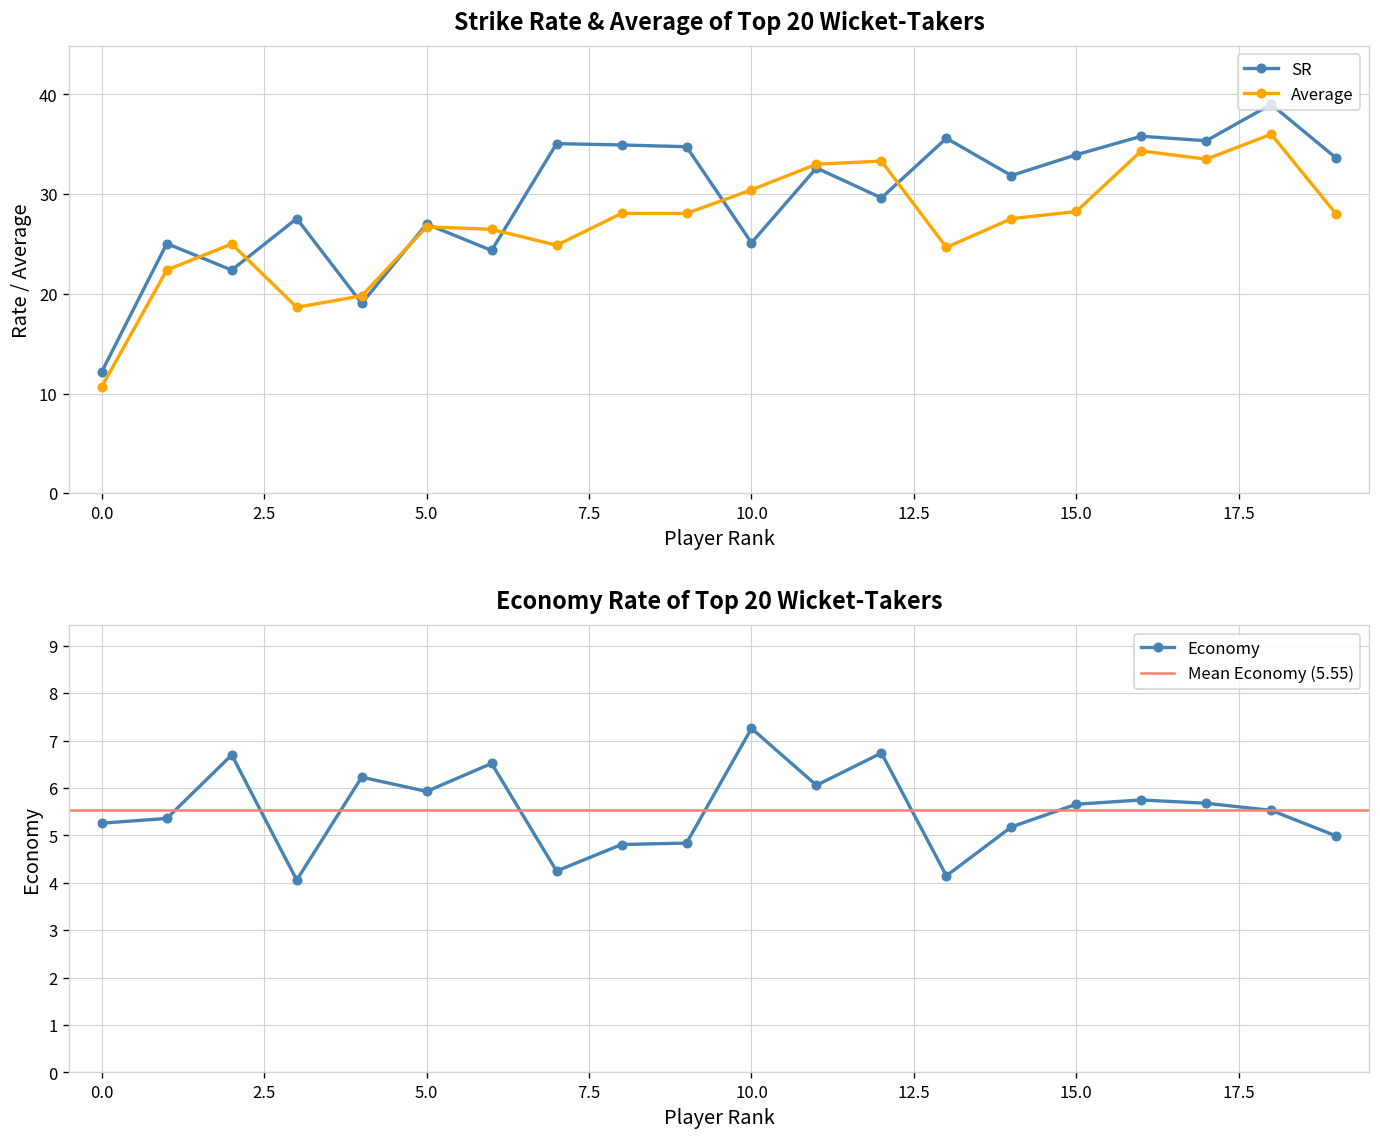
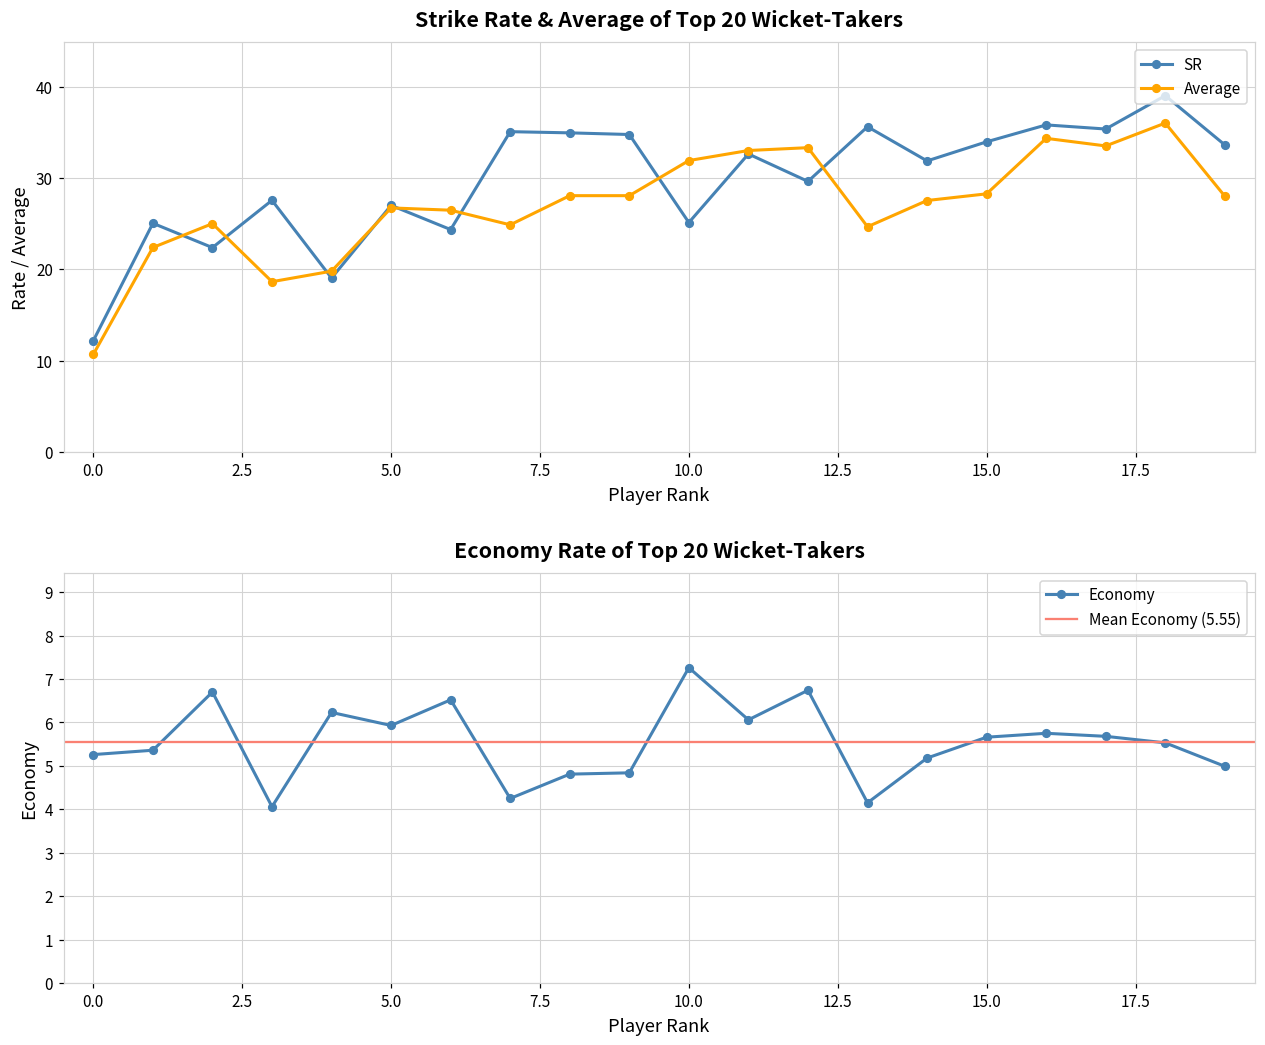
Strike Rate & Average of Top 20 Wicket-Takers, Average, 10.0: 30 -> 32
